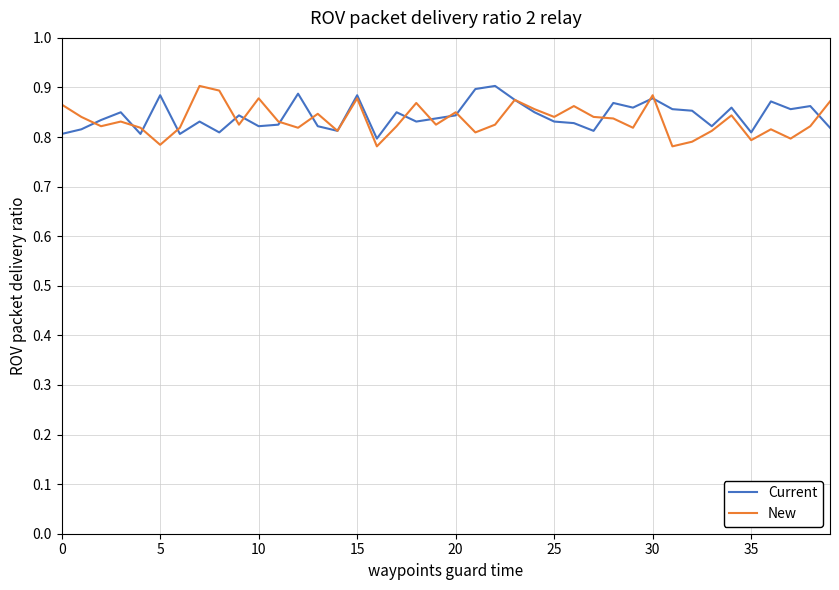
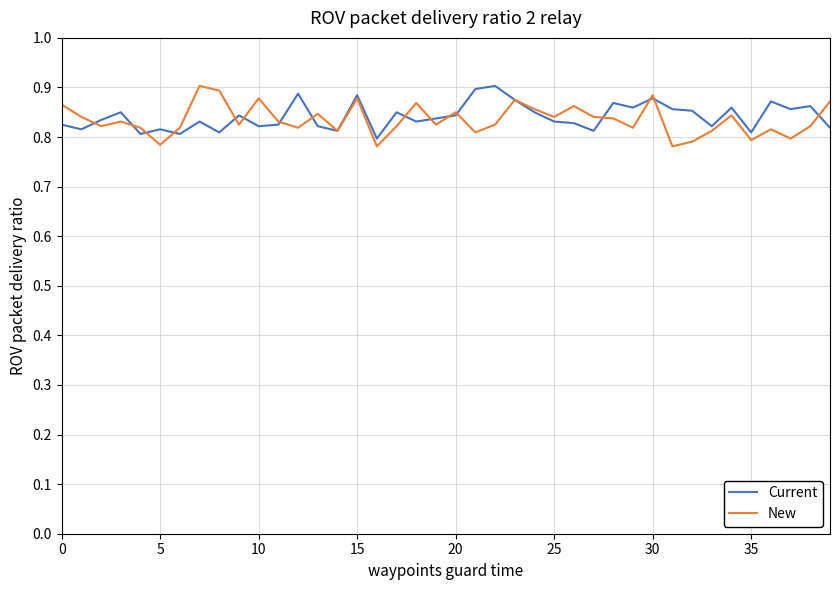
Current, 0: 0.81 -> 0.83
Current, 5: 0.88 -> 0.82
